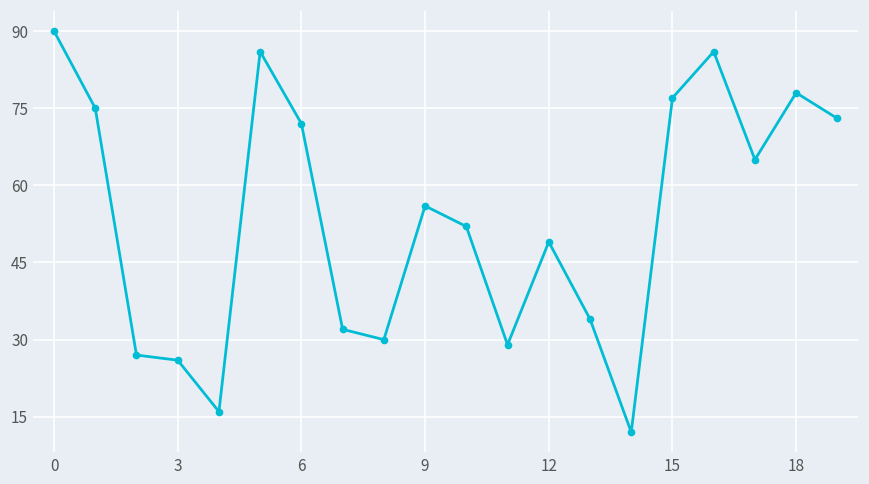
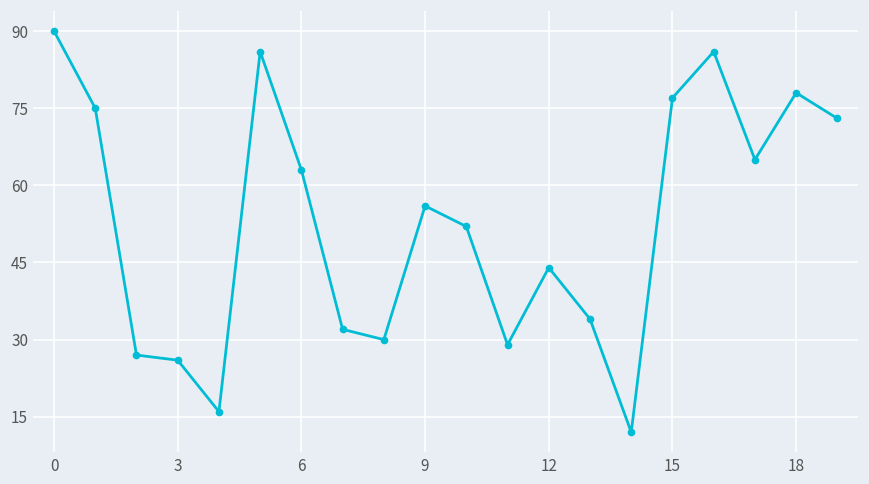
6: 72 -> 63
12: 49 -> 44
